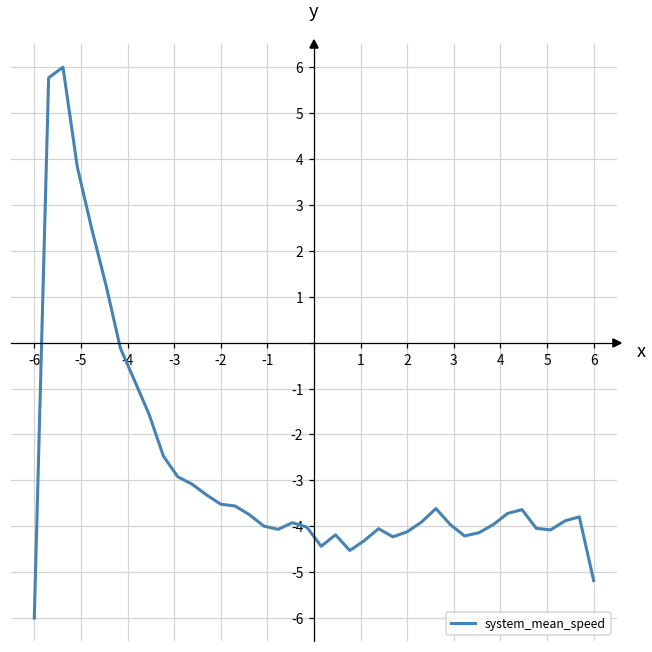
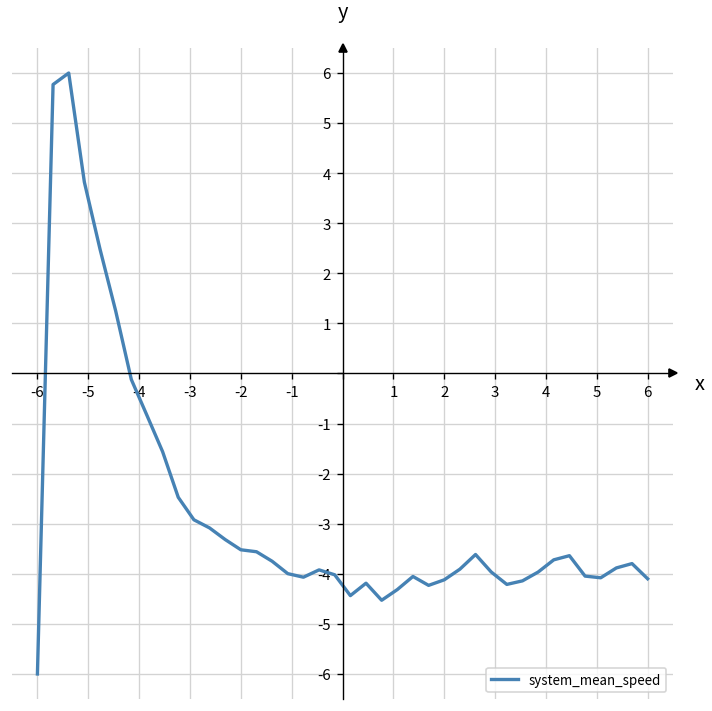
system_mean_speed, 6: -5.2 -> -4.1
